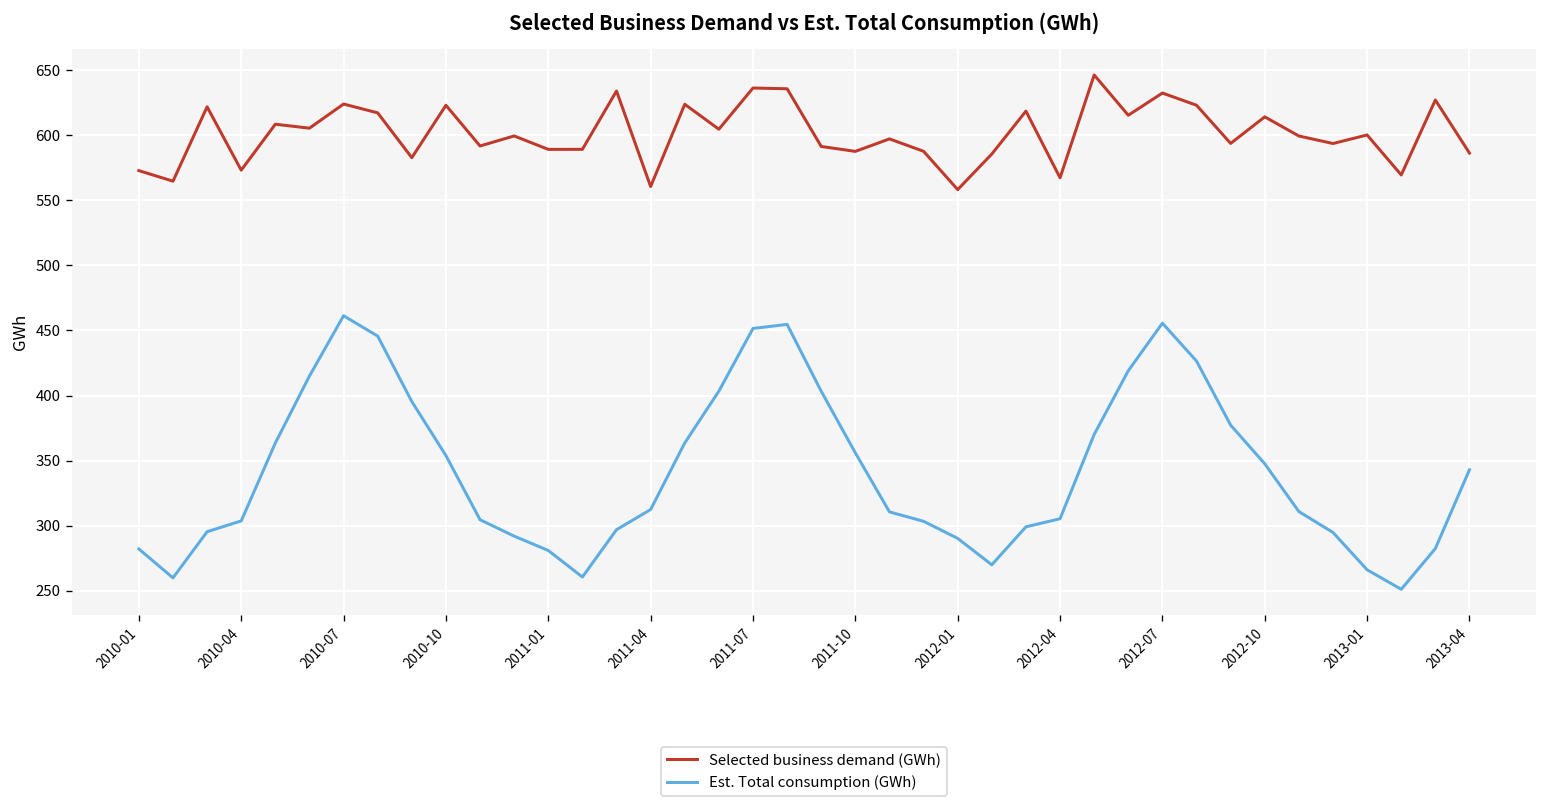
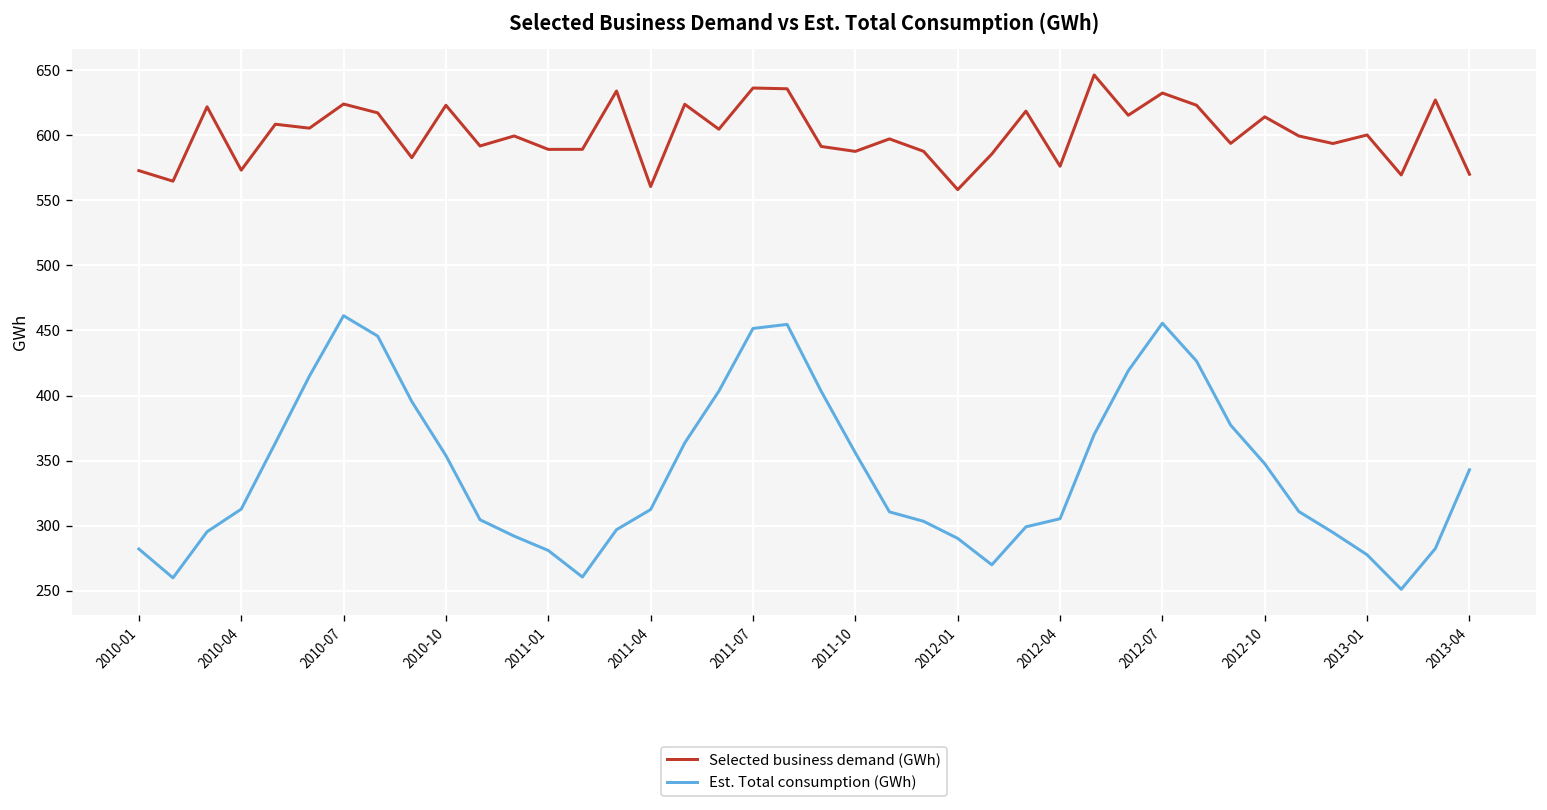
Est. Total consumption (GWh), 2010-04: 304 -> 313
Selected business demand (GWh), 2012-04: 567 -> 576
Est. Total consumption (GWh), 2013-01: 266 -> 278
Selected business demand (GWh), 2013-04: 586 -> 570
